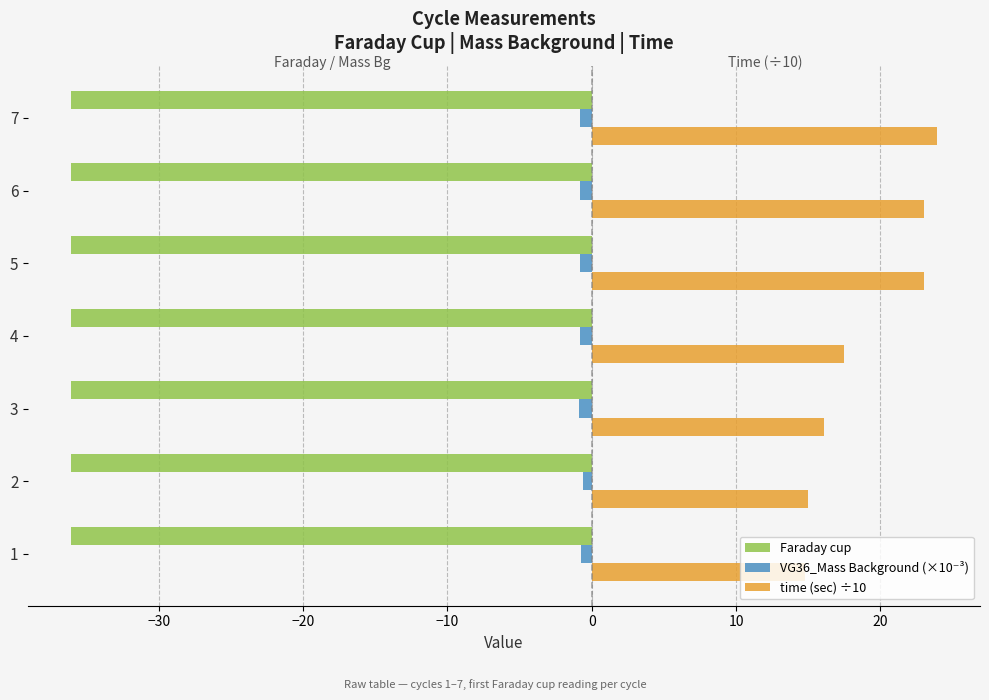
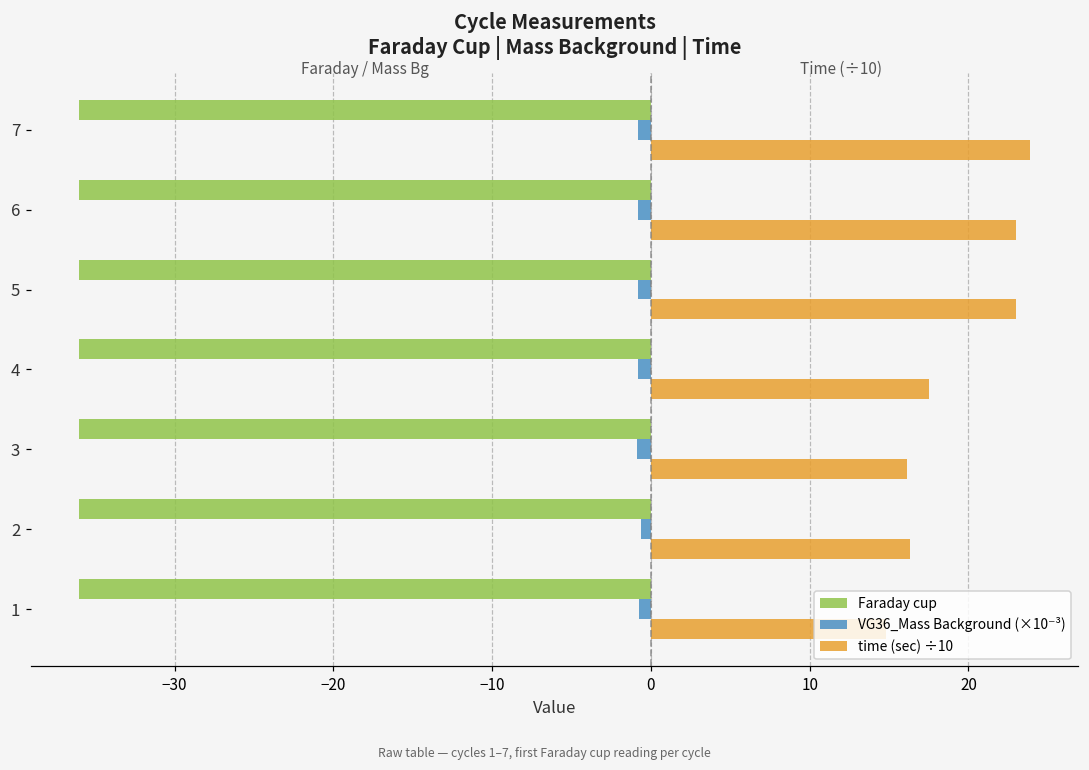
time (sec) ÷10, 2: 15.0 -> 16.3
